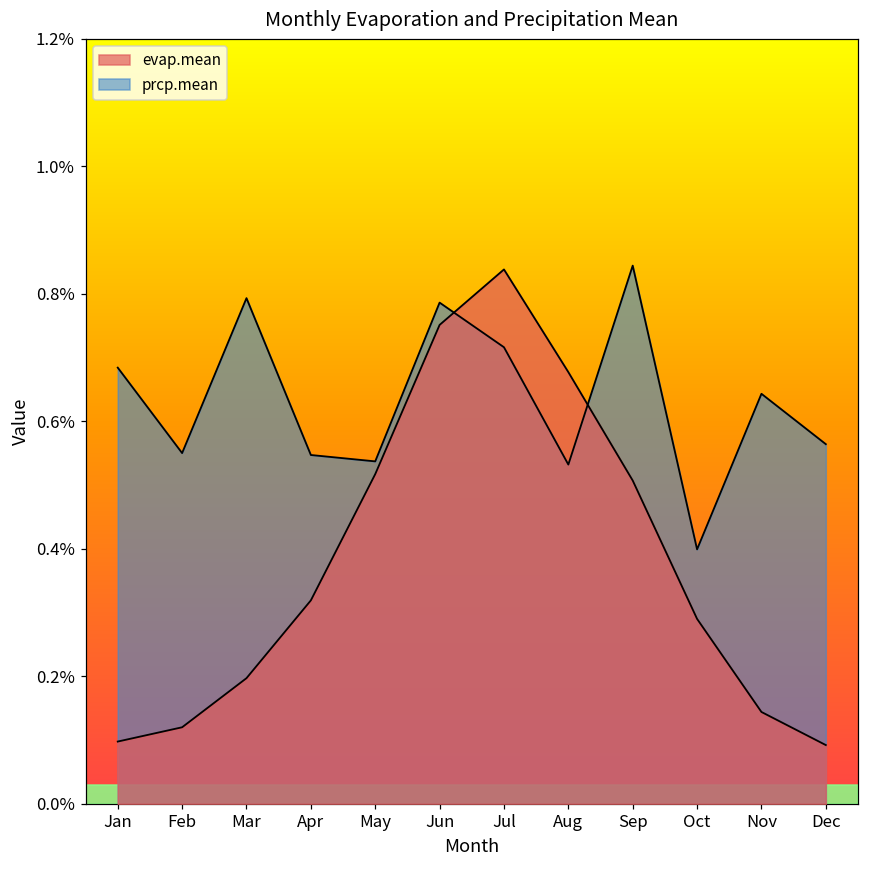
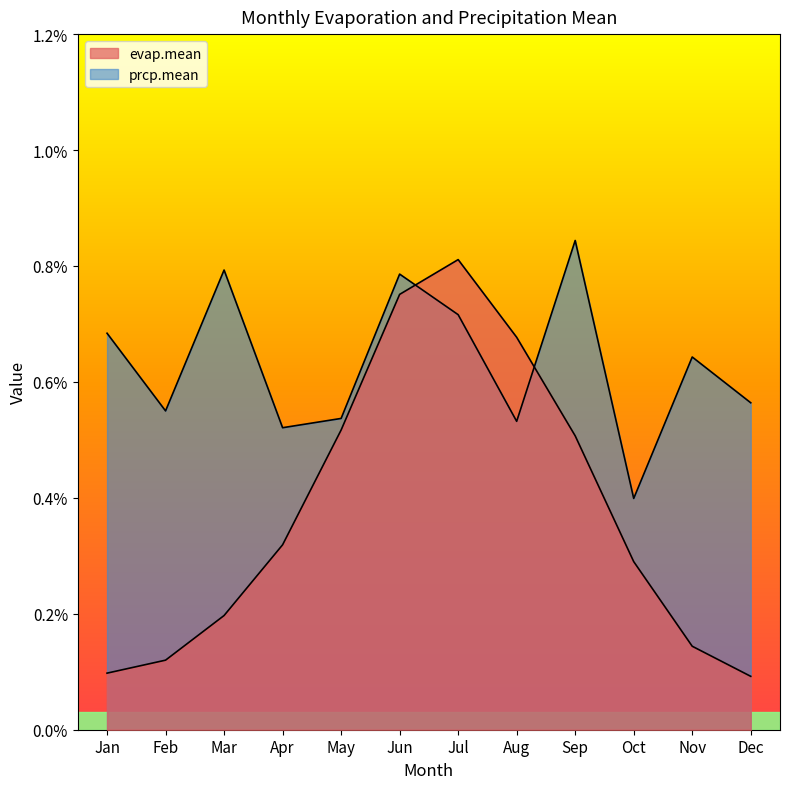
prcp.mean, Apr: 0.55% -> 0.52%
evap.mean, Jul: 0.84% -> 0.81%
